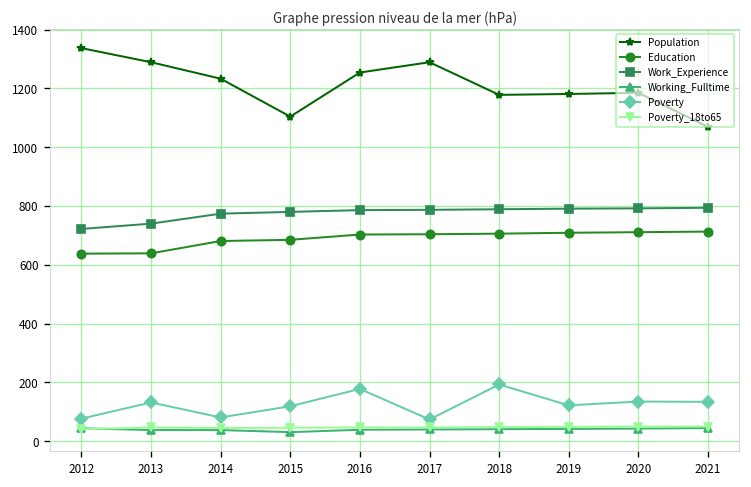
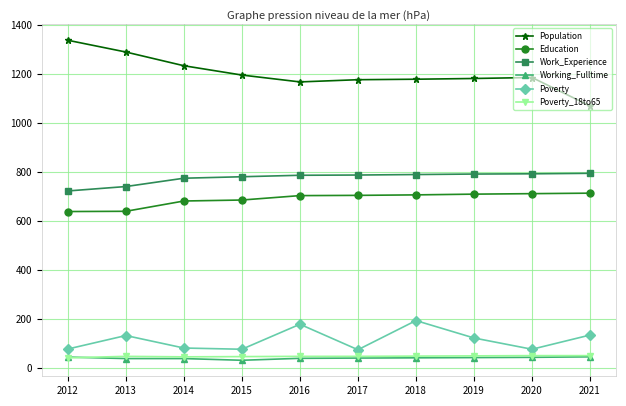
Population, 2015: 1100 -> 1200
Poverty, 2015: 120 -> 80
Population, 2016: 1250 -> 1170
Population, 2017: 1290 -> 1180
Poverty, 2020: 140 -> 80
